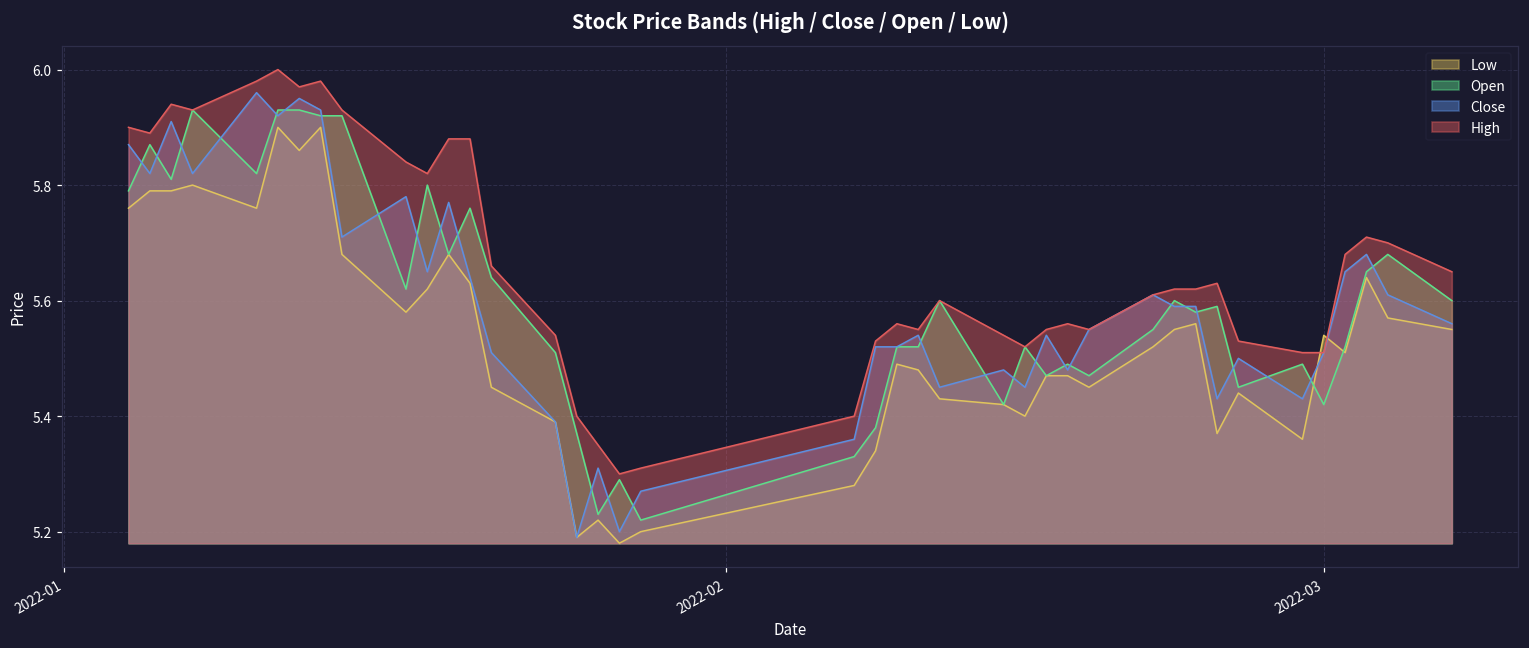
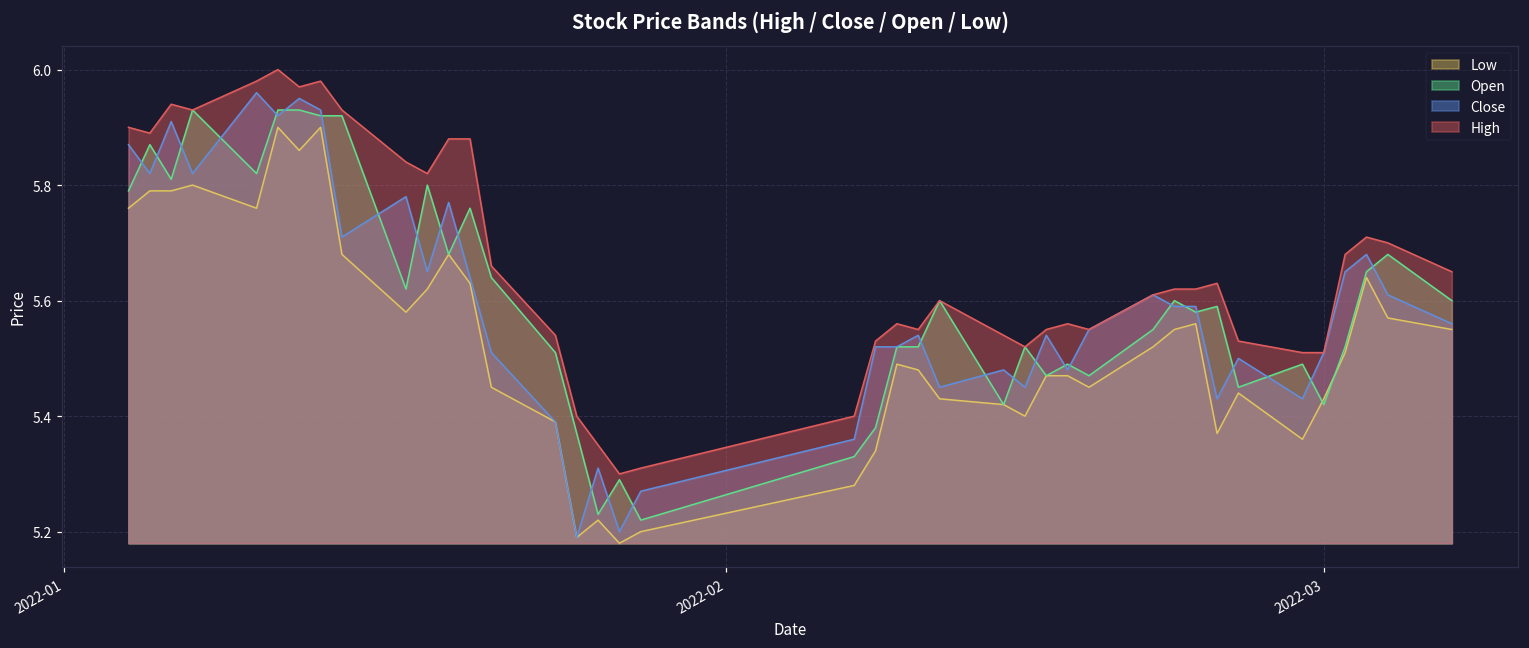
Low, 2022-03: 5.54 -> 5.43
